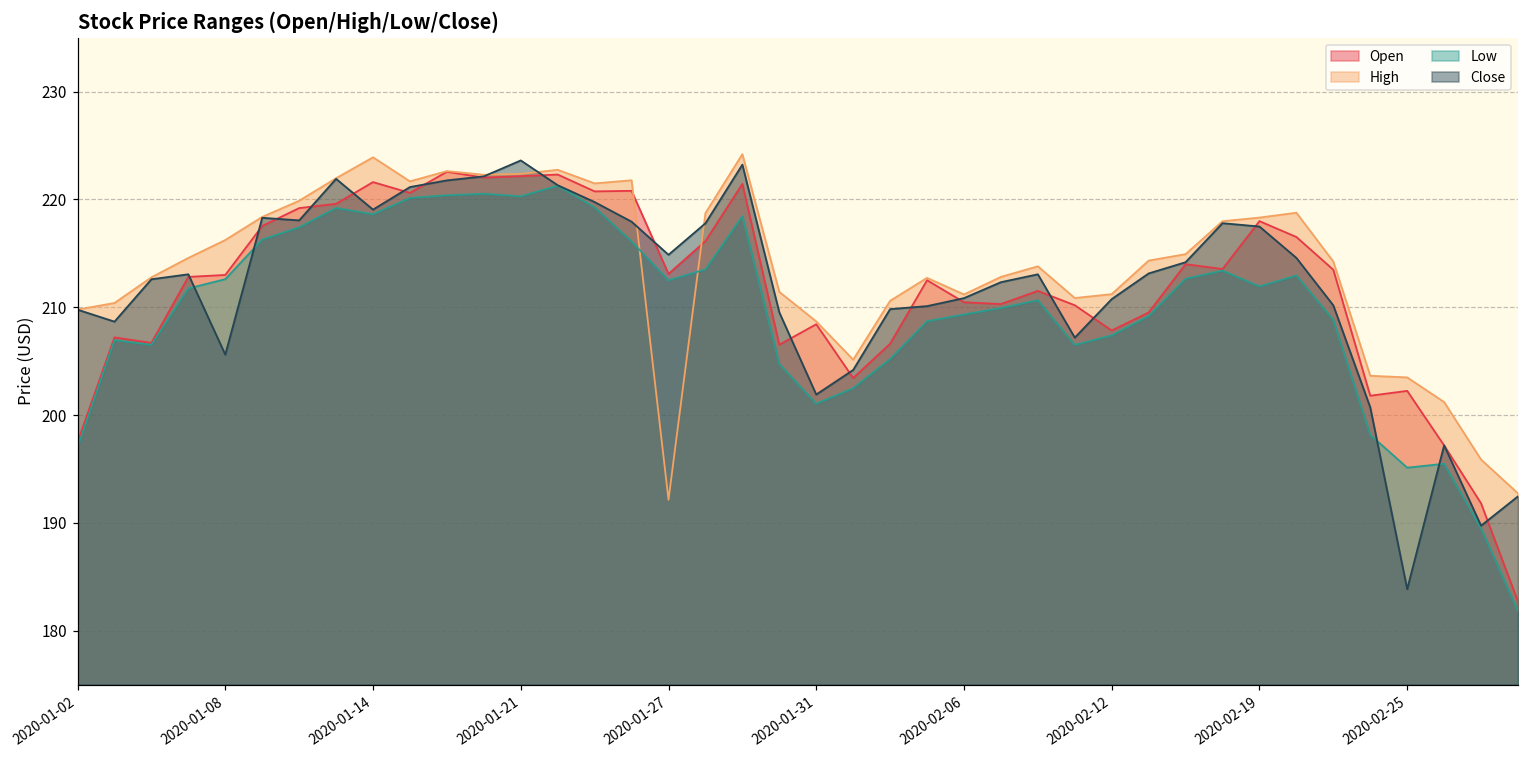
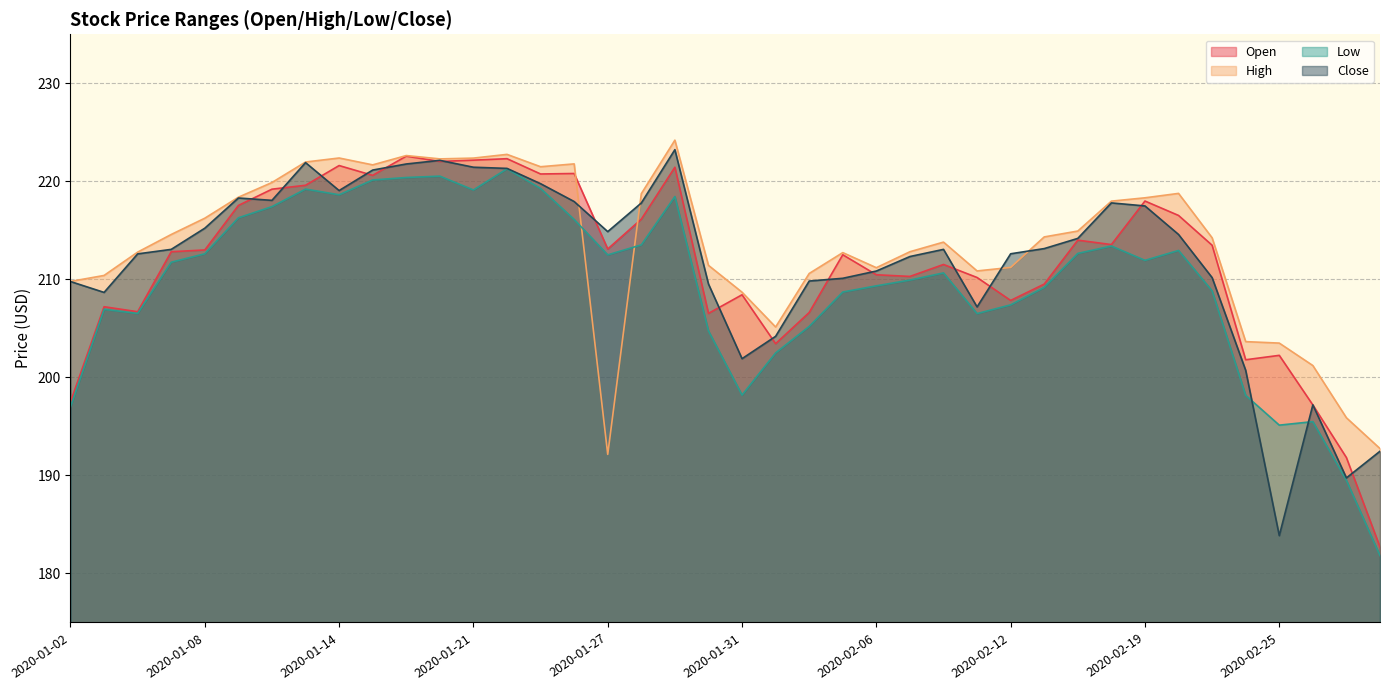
Close, 2020-01-08: 206 -> 215
High, 2020-01-14: 224 -> 222
Low, 2020-01-21: 220 -> 219
Close, 2020-01-21: 224 -> 221
Low, 2020-01-31: 201 -> 198
Close, 2020-02-12: 211 -> 213
